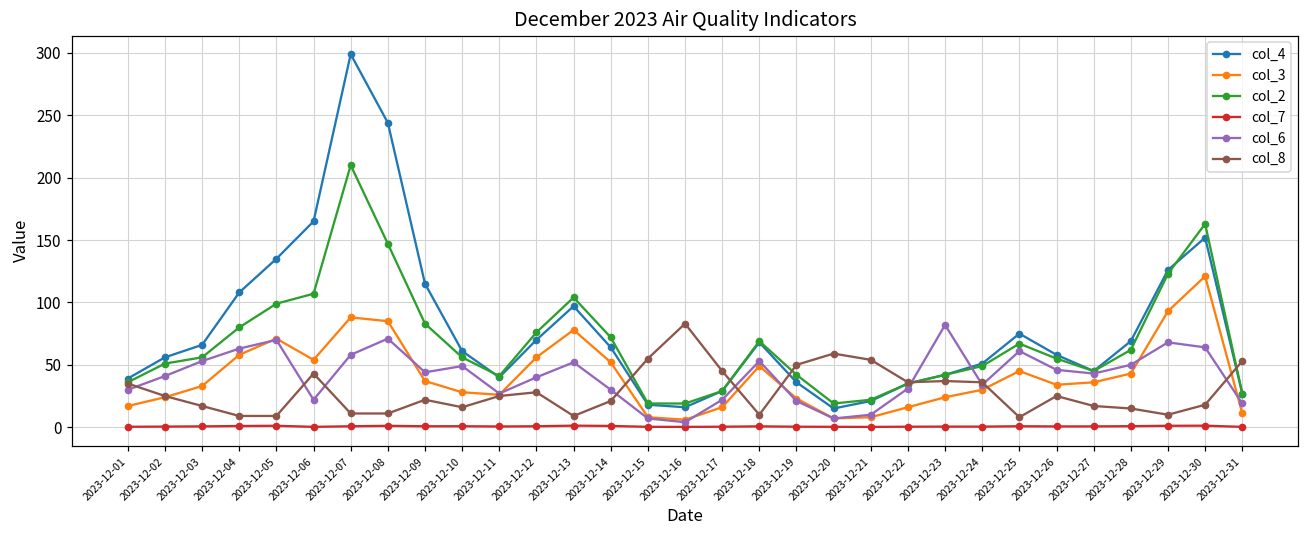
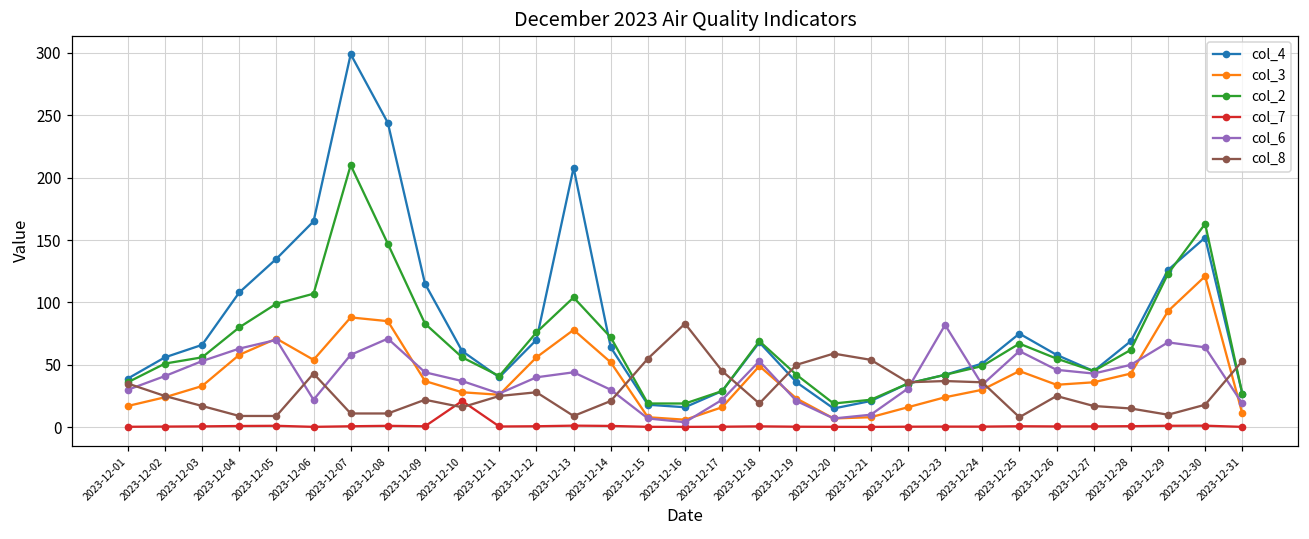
col_7, 2023-12-10: 1 -> 21
col_6, 2023-12-10: 49 -> 37
col_4, 2023-12-13: 97 -> 208
col_6, 2023-12-13: 52 -> 44
col_8, 2023-12-18: 10 -> 19
